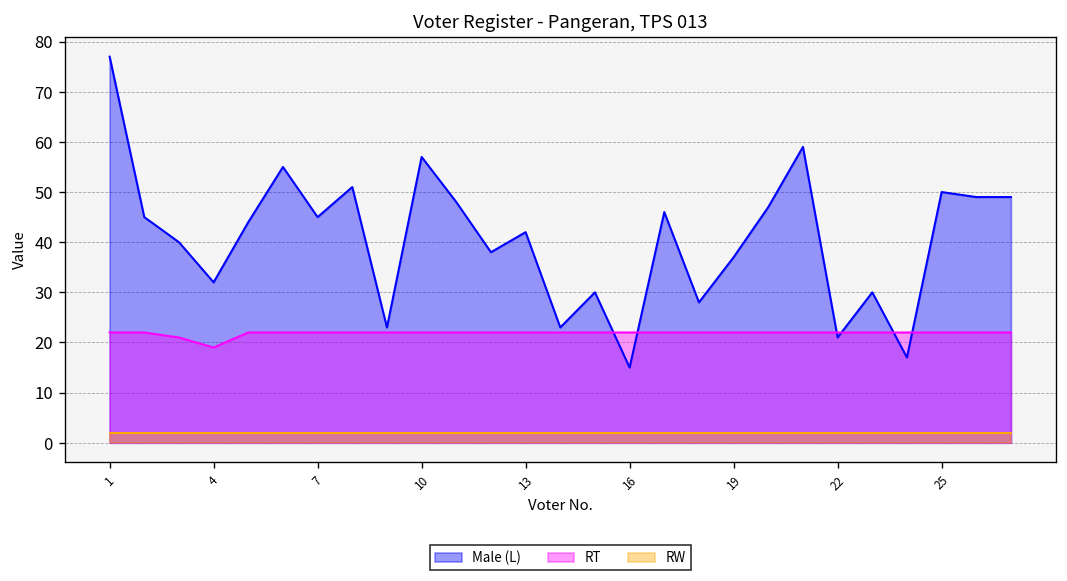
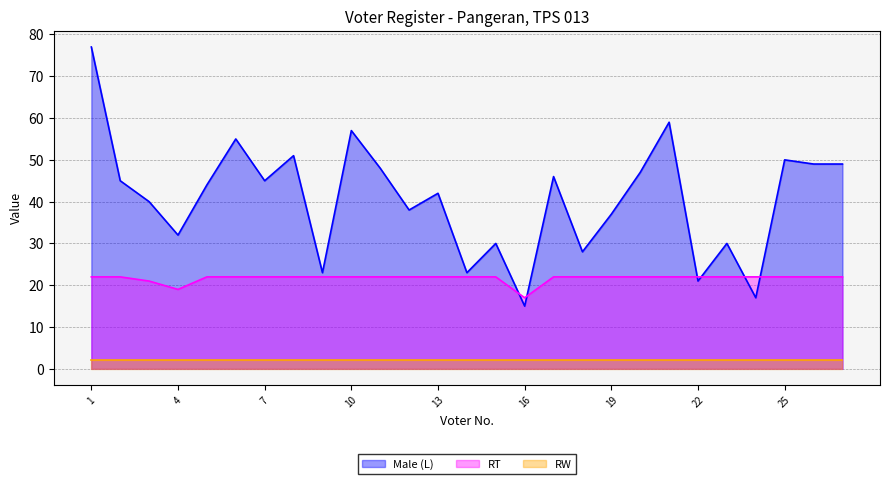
RT, 16: 22 -> 17
